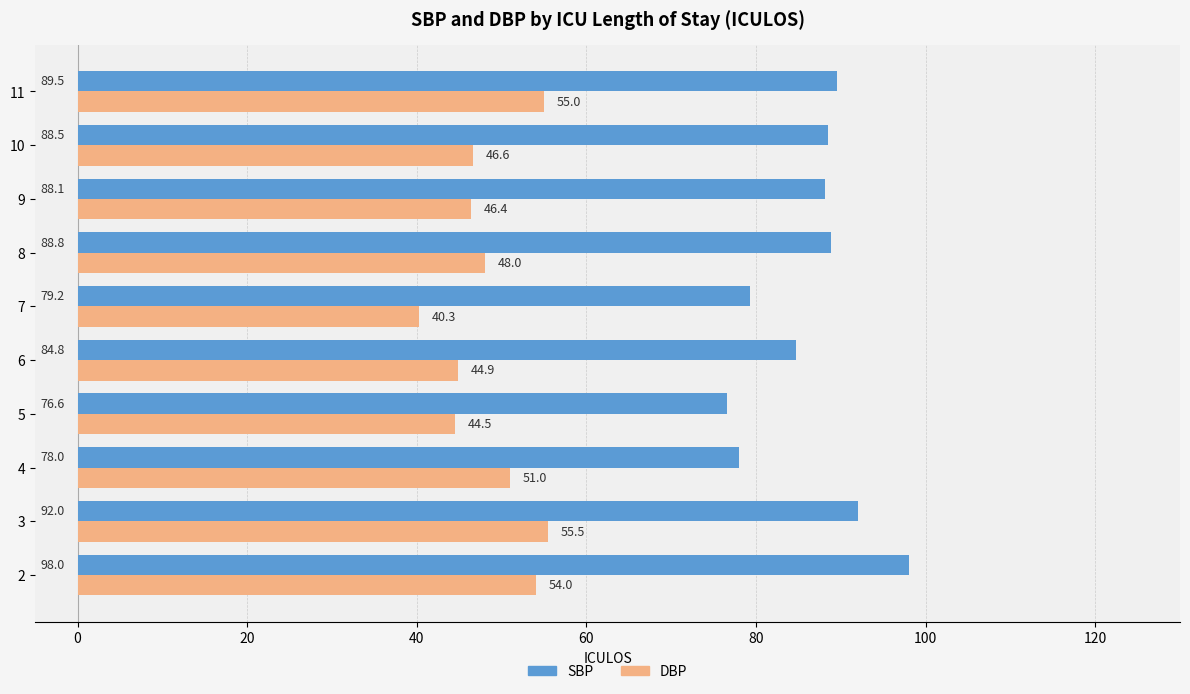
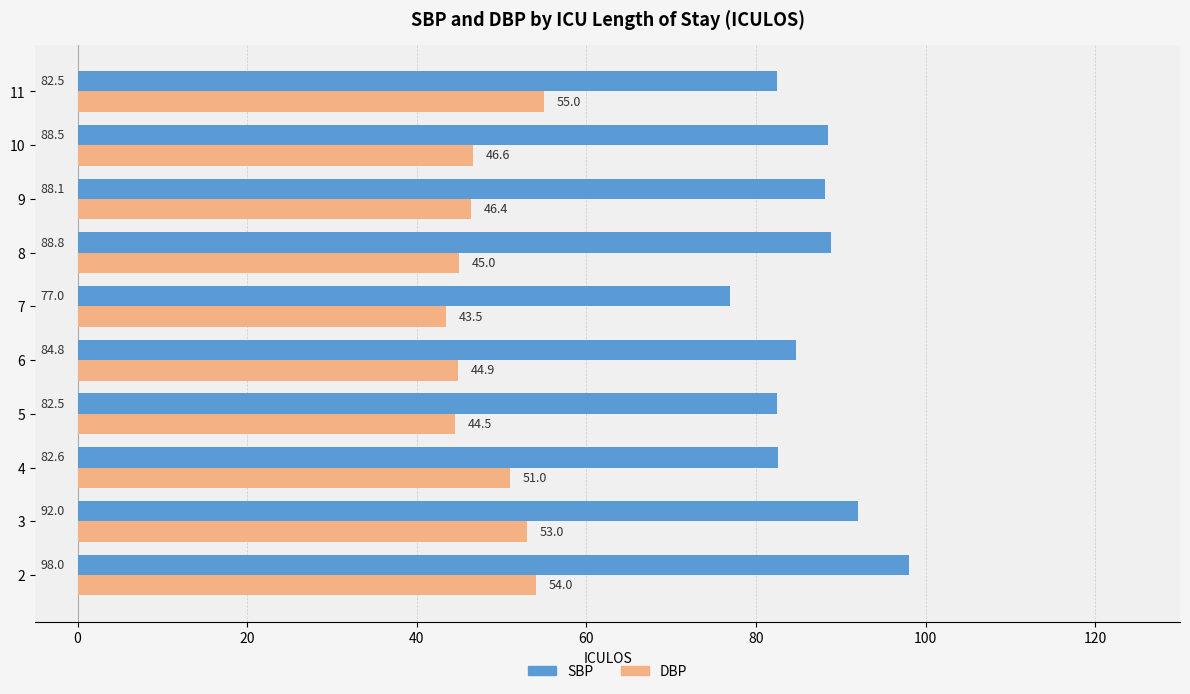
SBP, 11: 89.5 -> 82.5
DBP, 8: 48.0 -> 45.0
SBP, 7: 79.2 -> 77.0
DBP, 7: 40.3 -> 43.5
SBP, 5: 76.6 -> 82.5
SBP, 4: 78.0 -> 82.6
DBP, 3: 55.5 -> 53.0
